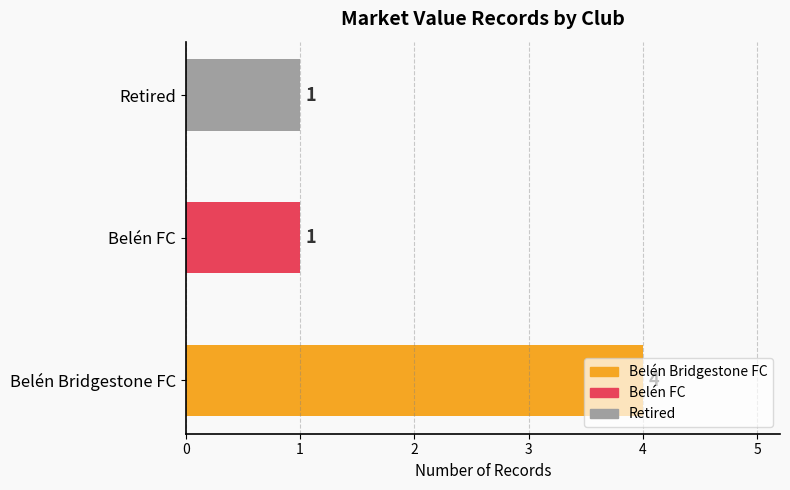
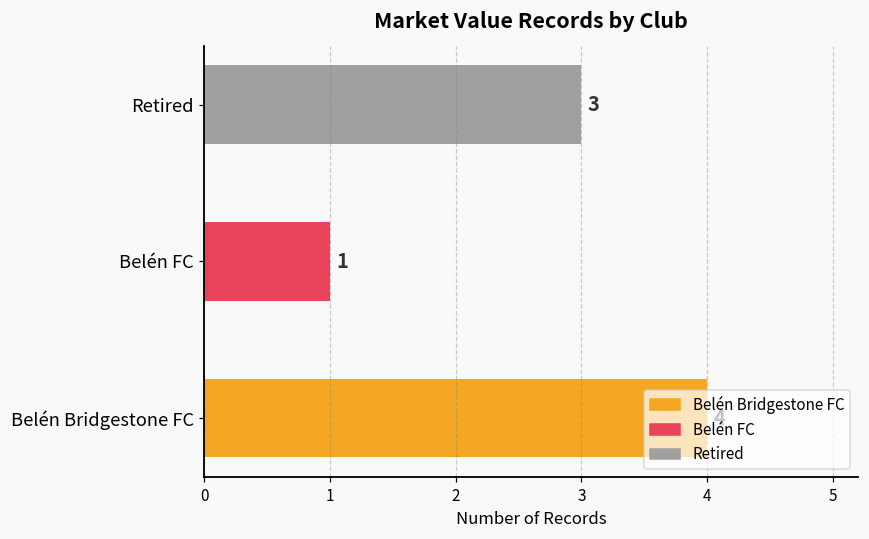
Retired: 1 -> 3
